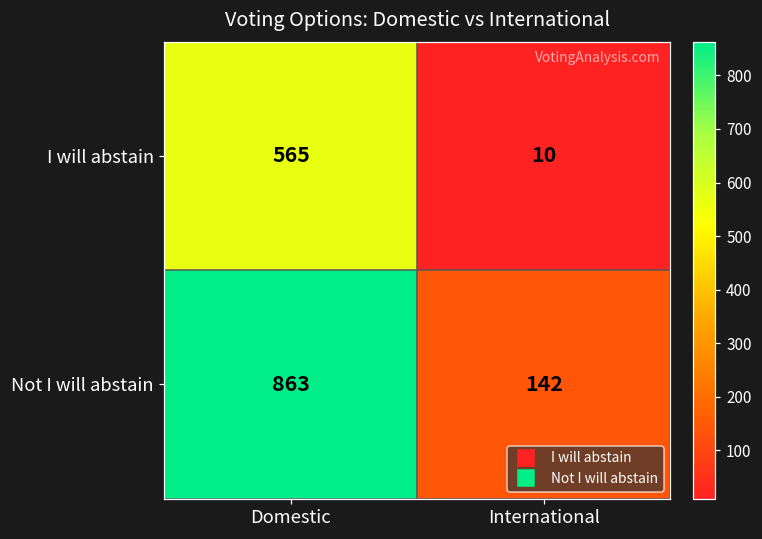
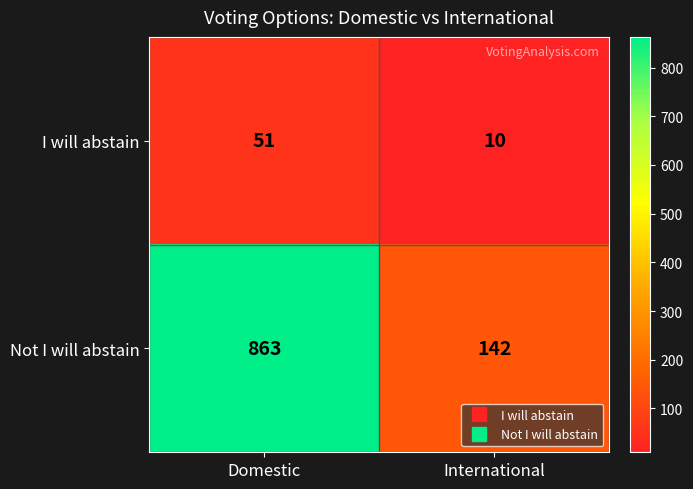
I will abstain, Domestic: 565 -> 51
